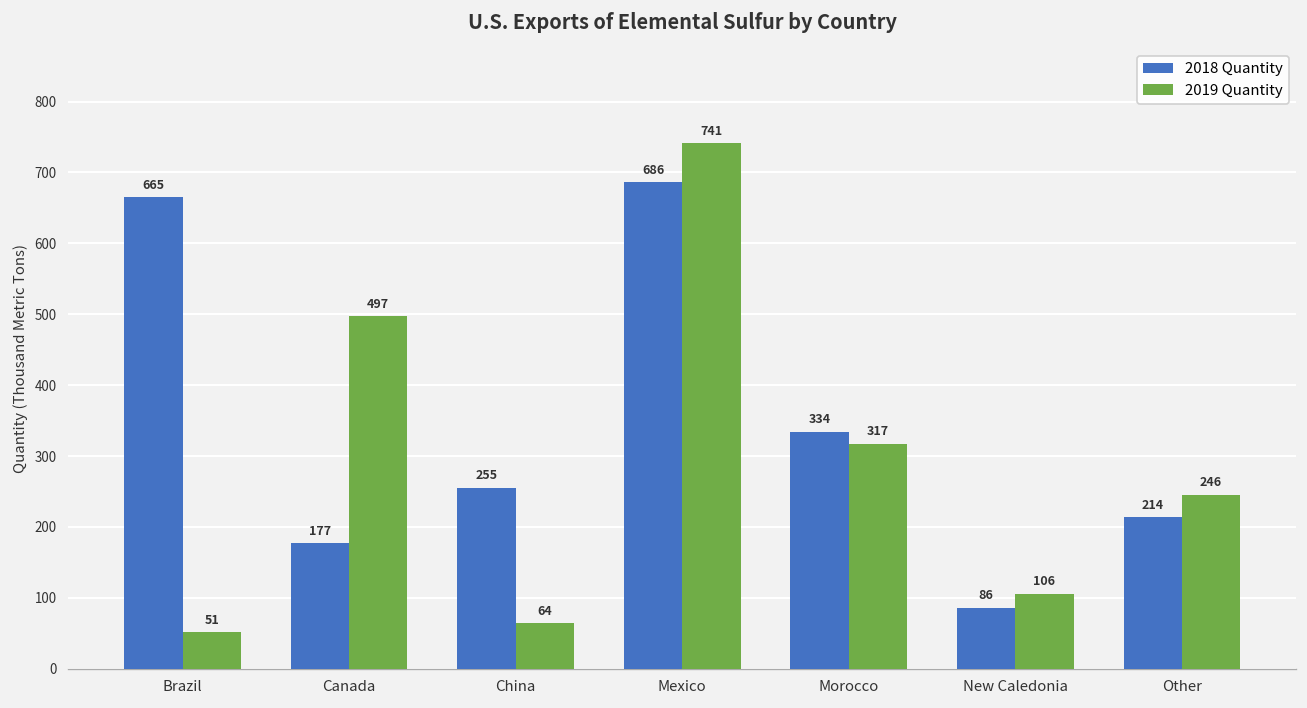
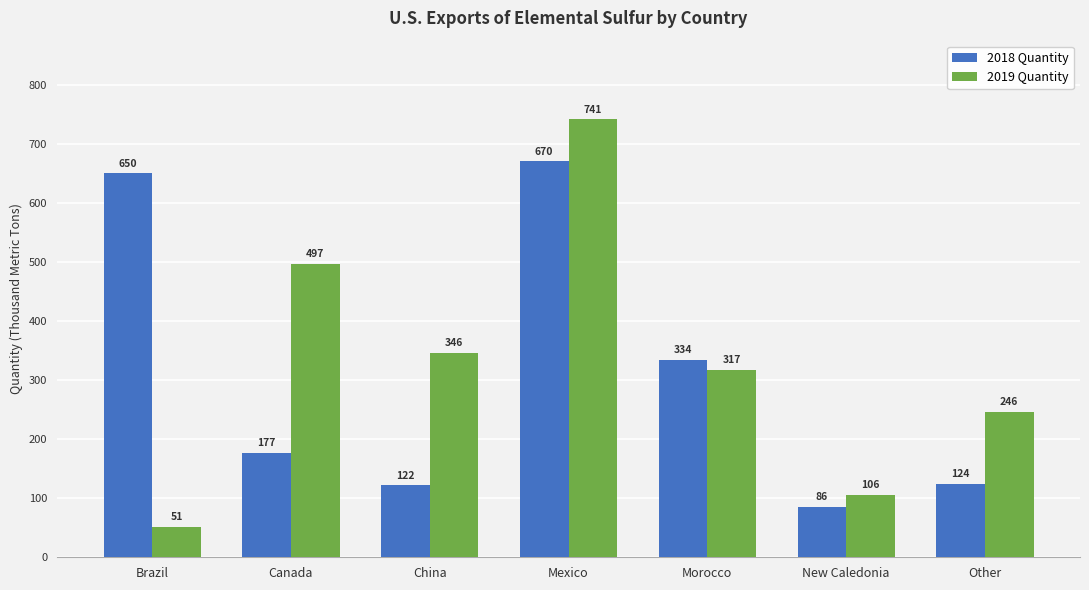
2018 Quantity, Brazil: 665 -> 650
2018 Quantity, China: 255 -> 122
2019 Quantity, China: 64 -> 346
2018 Quantity, Mexico: 686 -> 670
2018 Quantity, Other: 214 -> 124
